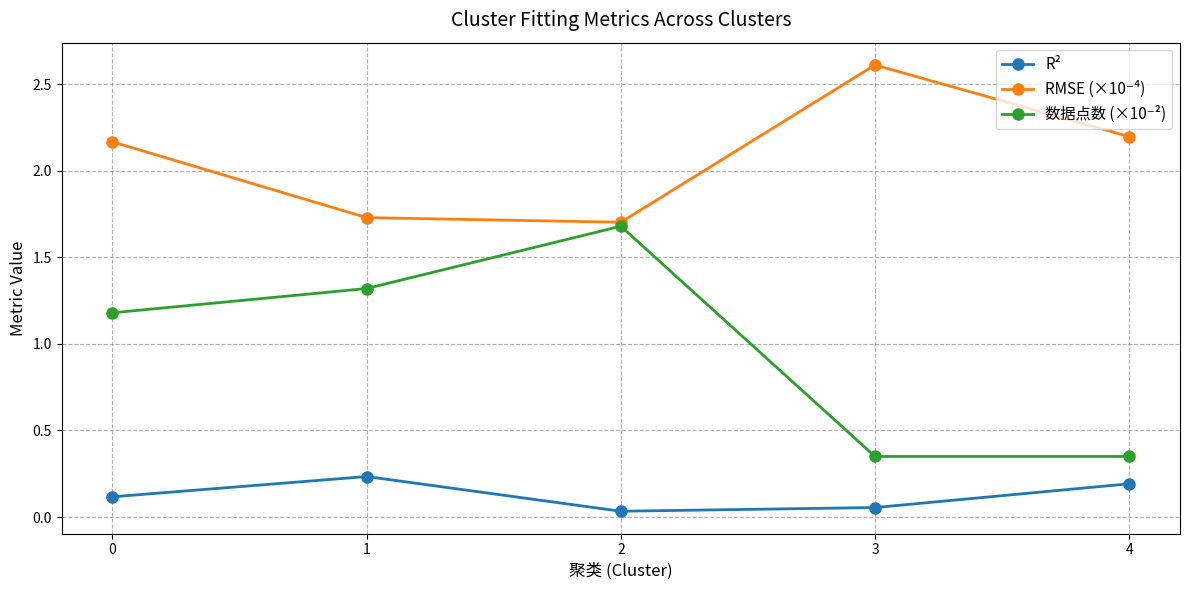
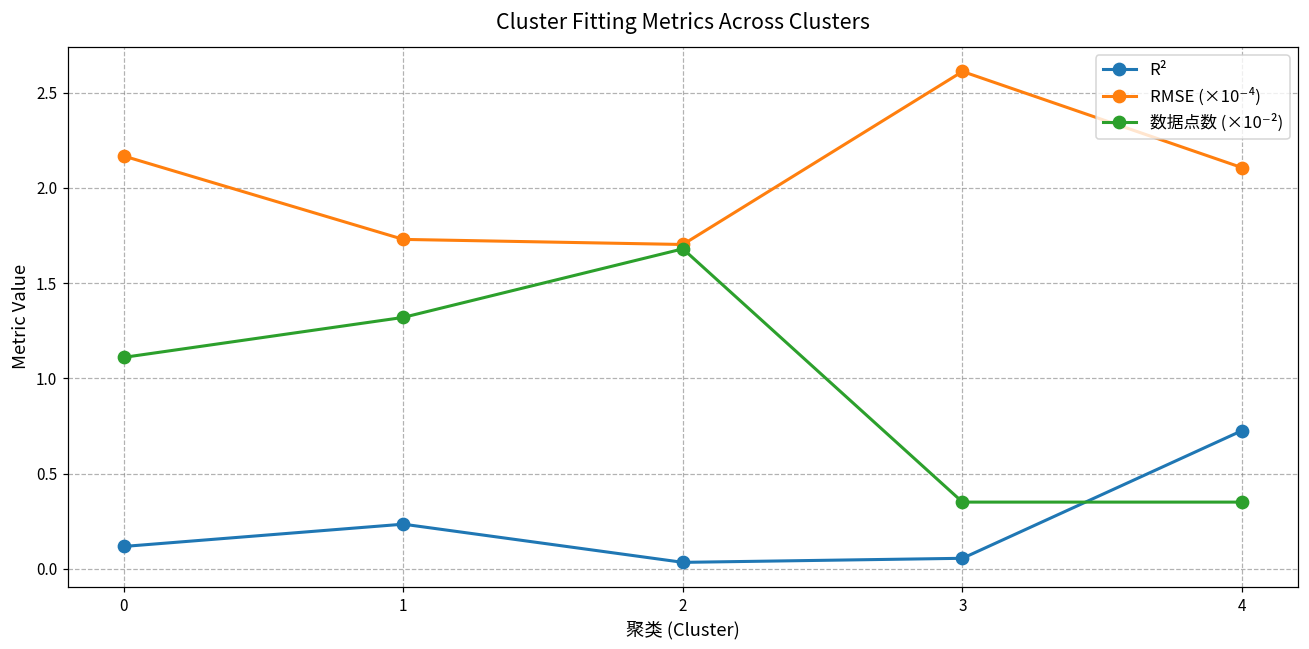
数据点数 (×10⁻²), 0: 1.18 -> 1.11
R², 4: 0.19 -> 0.73
RMSE (×10⁻⁴), 4: 2.20 -> 2.11
